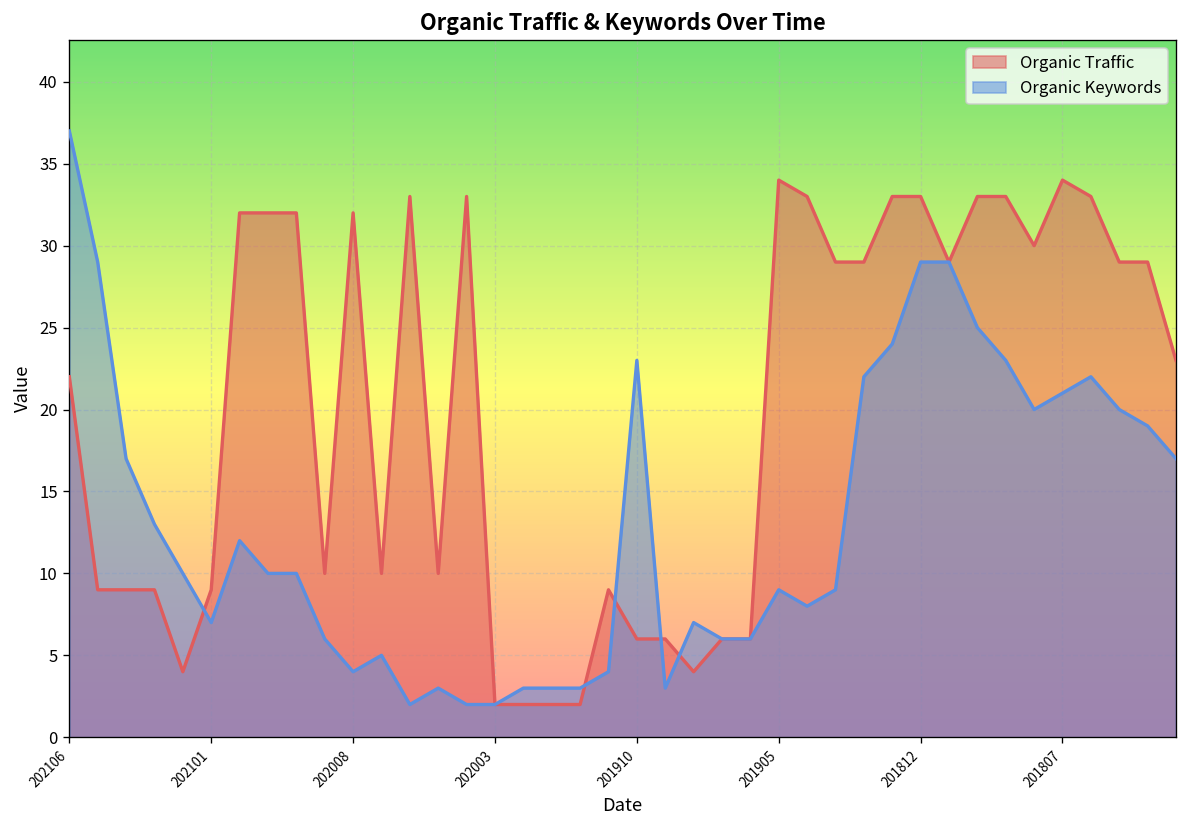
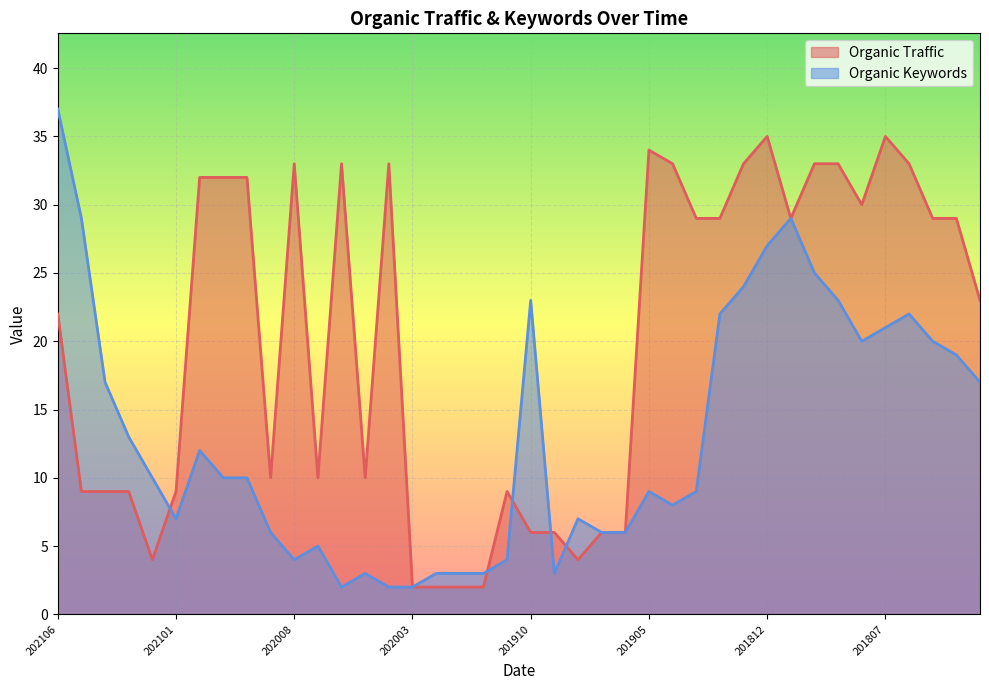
Organic Traffic, 202008: 32 -> 33
Organic Traffic, 201812: 33 -> 35
Organic Keywords, 201812: 29 -> 27
Organic Traffic, 201807: 34 -> 35
